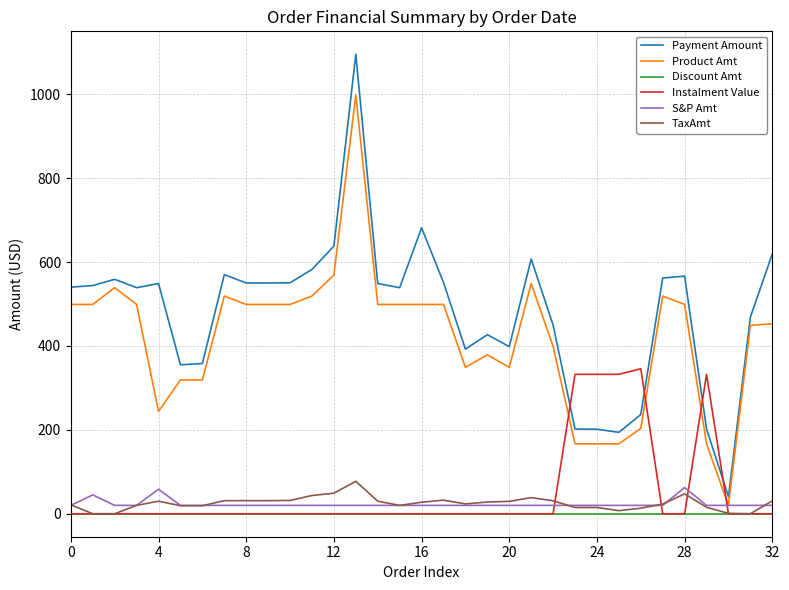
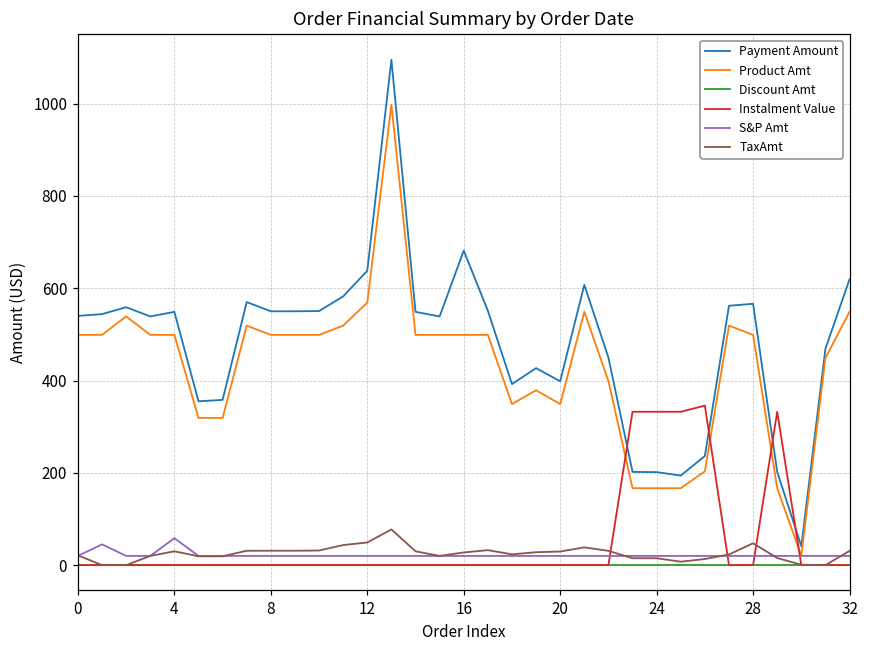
Product Amt, 4: 240 -> 500
S&P Amt, 28: 60 -> 20
Product Amt, 32: 450 -> 550
